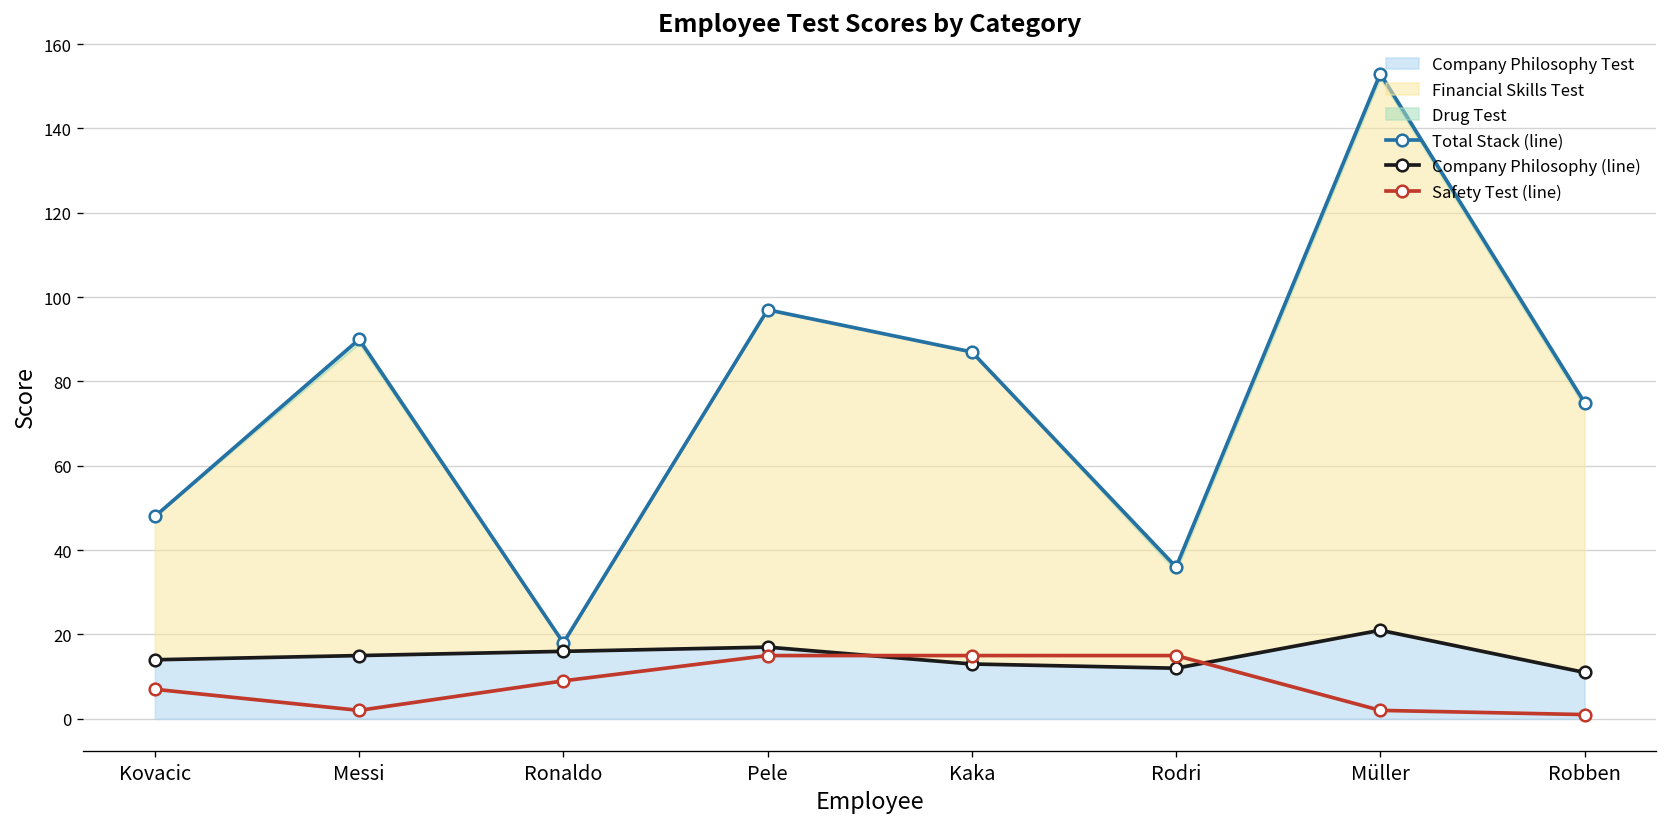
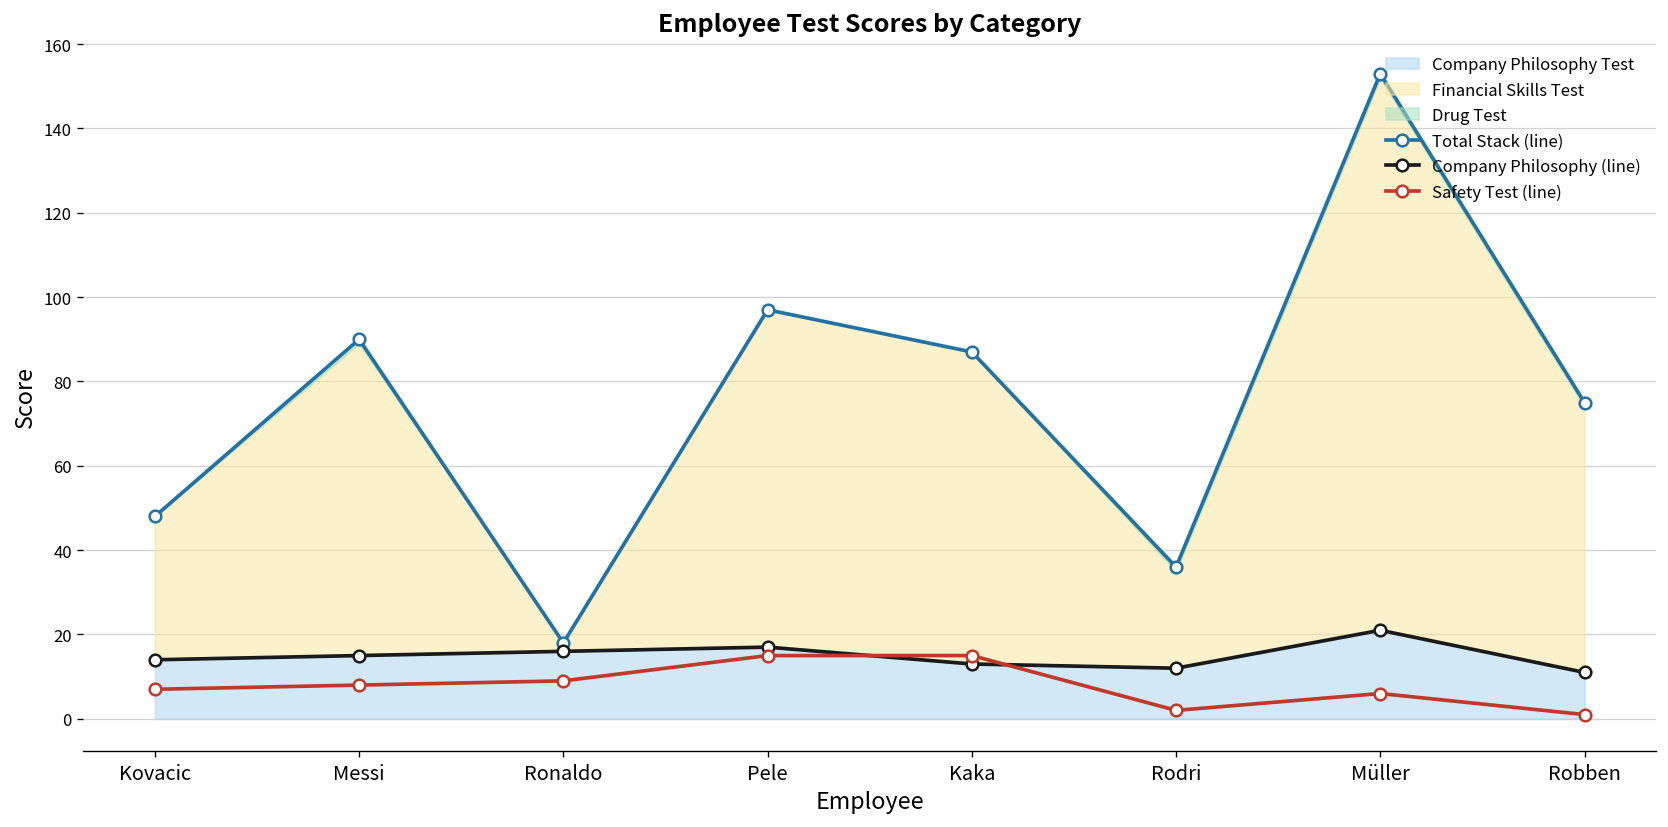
Safety Test (line), Messi: 2 -> 8
Safety Test (line), Rodri: 15 -> 2
Safety Test (line), Müller: 2 -> 6
